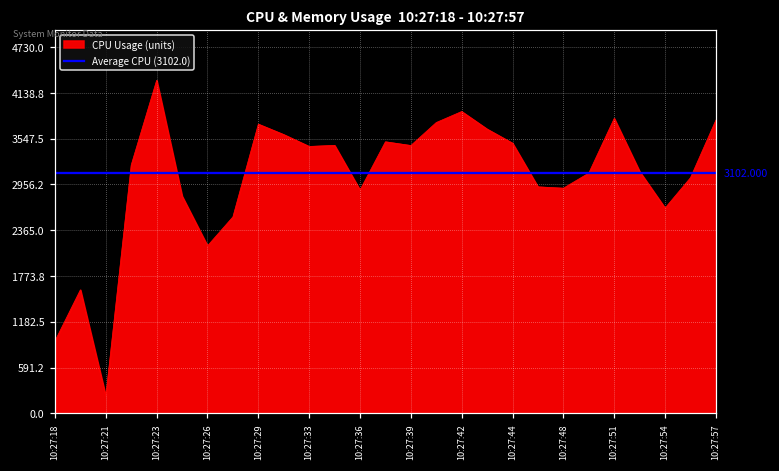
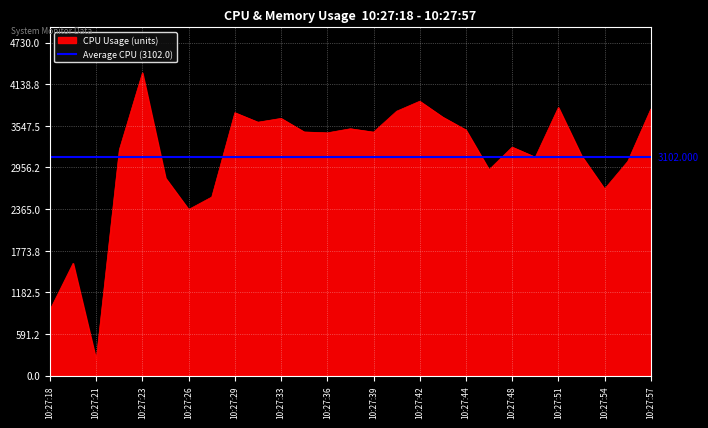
CPU Usage (units), 10:27:26: 2200 -> 2400
CPU Usage (units), 10:27:33: 3400 -> 3700
CPU Usage (units), 10:27:36: 2900 -> 3400
CPU Usage (units), 10:27:48: 2900 -> 3200
